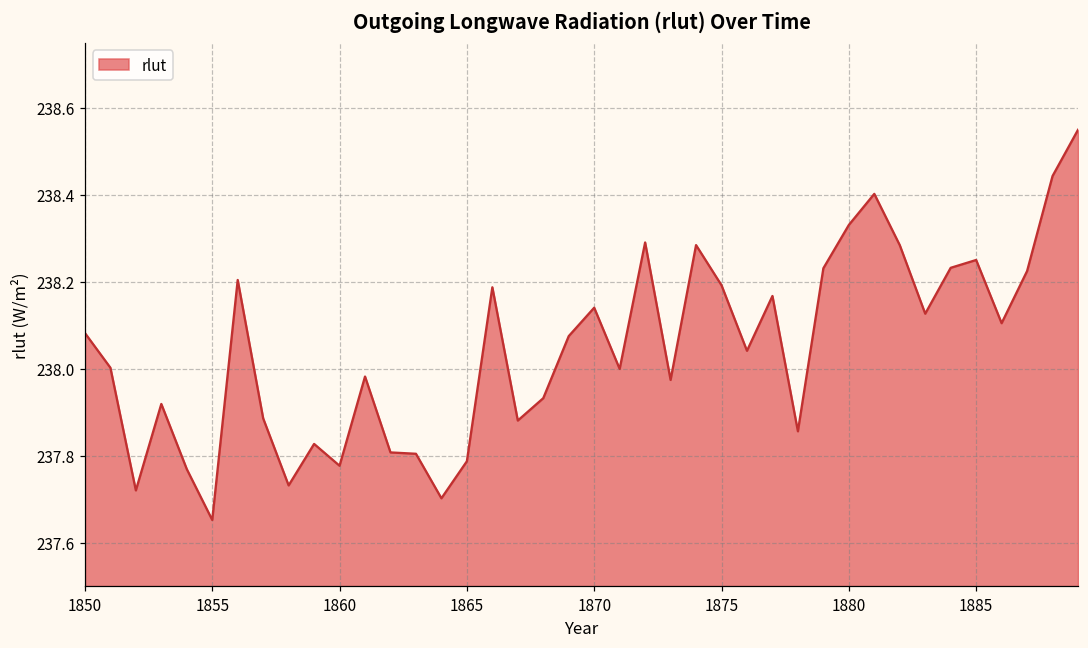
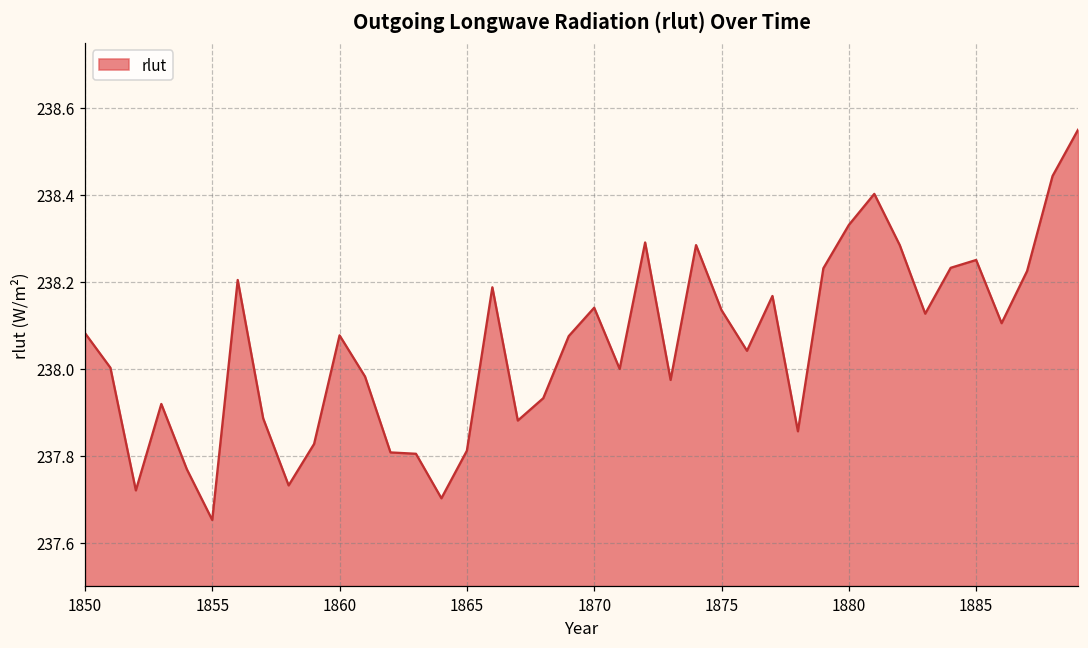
1860: 237.78 -> 238.08
1865: 237.79 -> 237.81
1875: 238.19 -> 238.13
